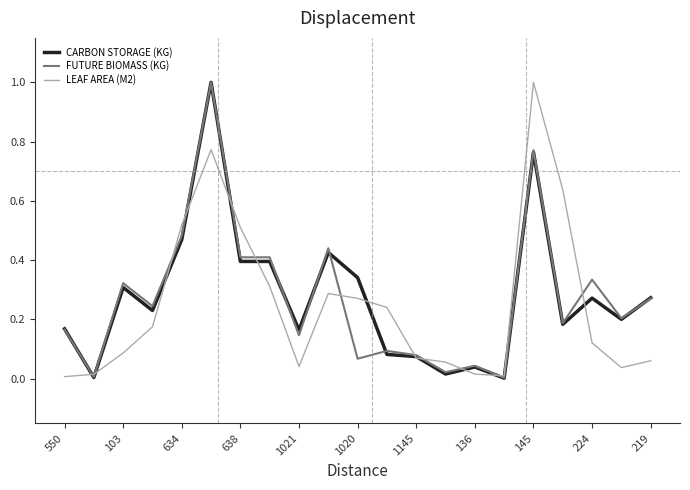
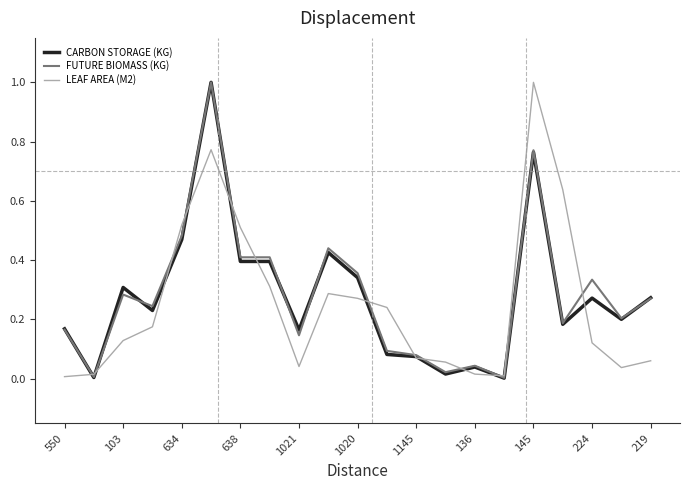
FUTURE BIOMASS (KG), 103: 0.32 -> 0.28
LEAF AREA (M2), 103: 0.09 -> 0.13
FUTURE BIOMASS (KG), 1020: 0.07 -> 0.36
